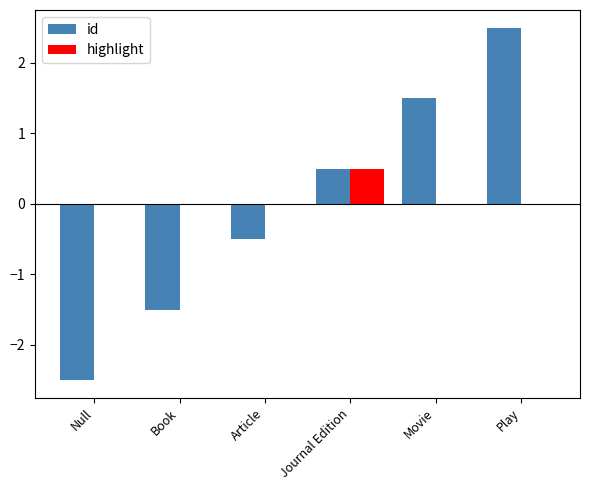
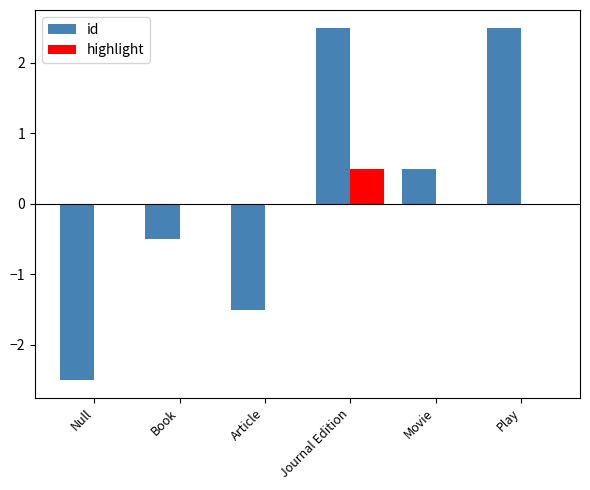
id, Book: -1.5 -> -0.5
id, Article: -0.5 -> -1.5
id, Journal Edition: 0.5 -> 2.5
id, Movie: 1.5 -> 0.5
